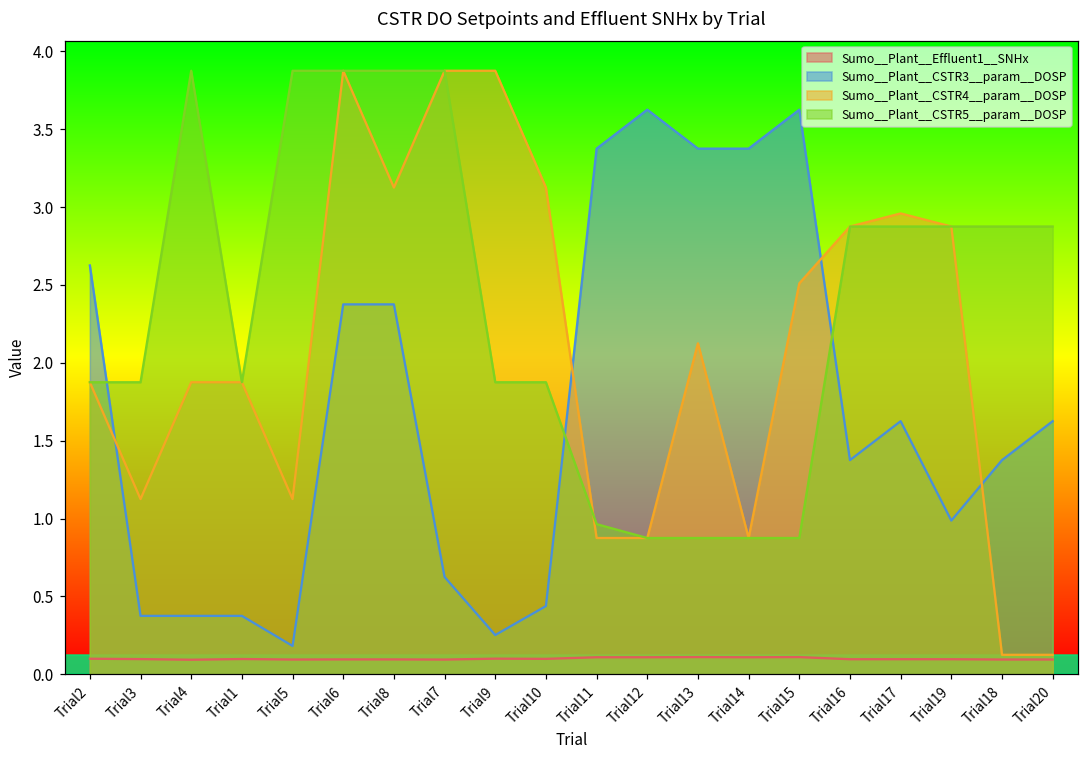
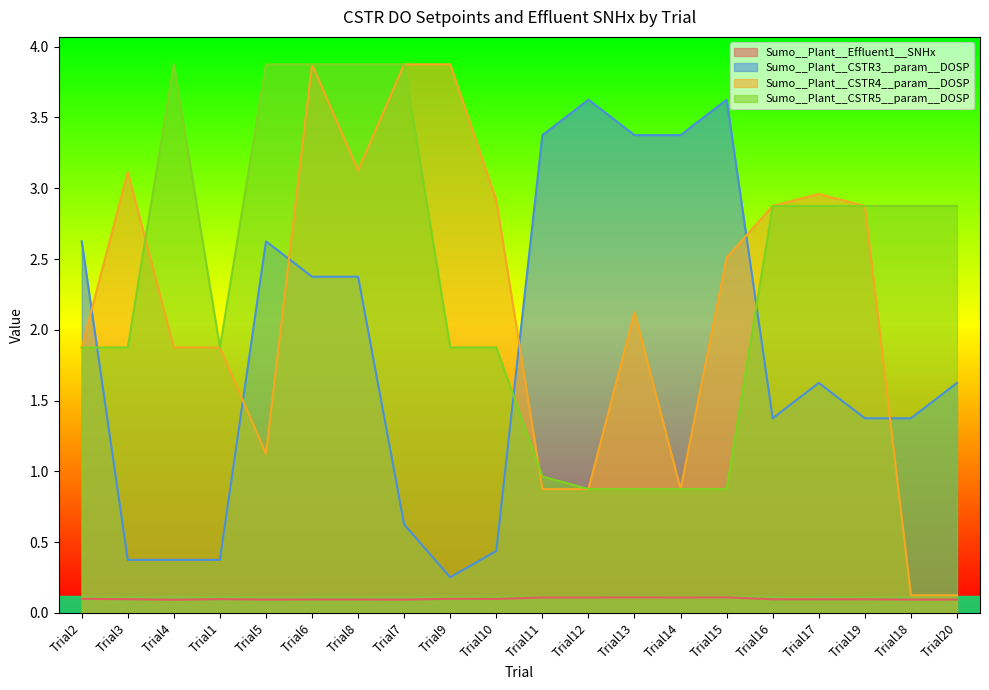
Sumo__Plant__CSTR4__param__DOSP, Trial3: 1.13 -> 3.11
Sumo__Plant__CSTR3__param__DOSP, Trial5: 0.18 -> 2.63
Sumo__Plant__CSTR4__param__DOSP, Trial10: 3.13 -> 2.91
Sumo__Plant__CSTR3__param__DOSP, Trial19: 0.99 -> 1.38
